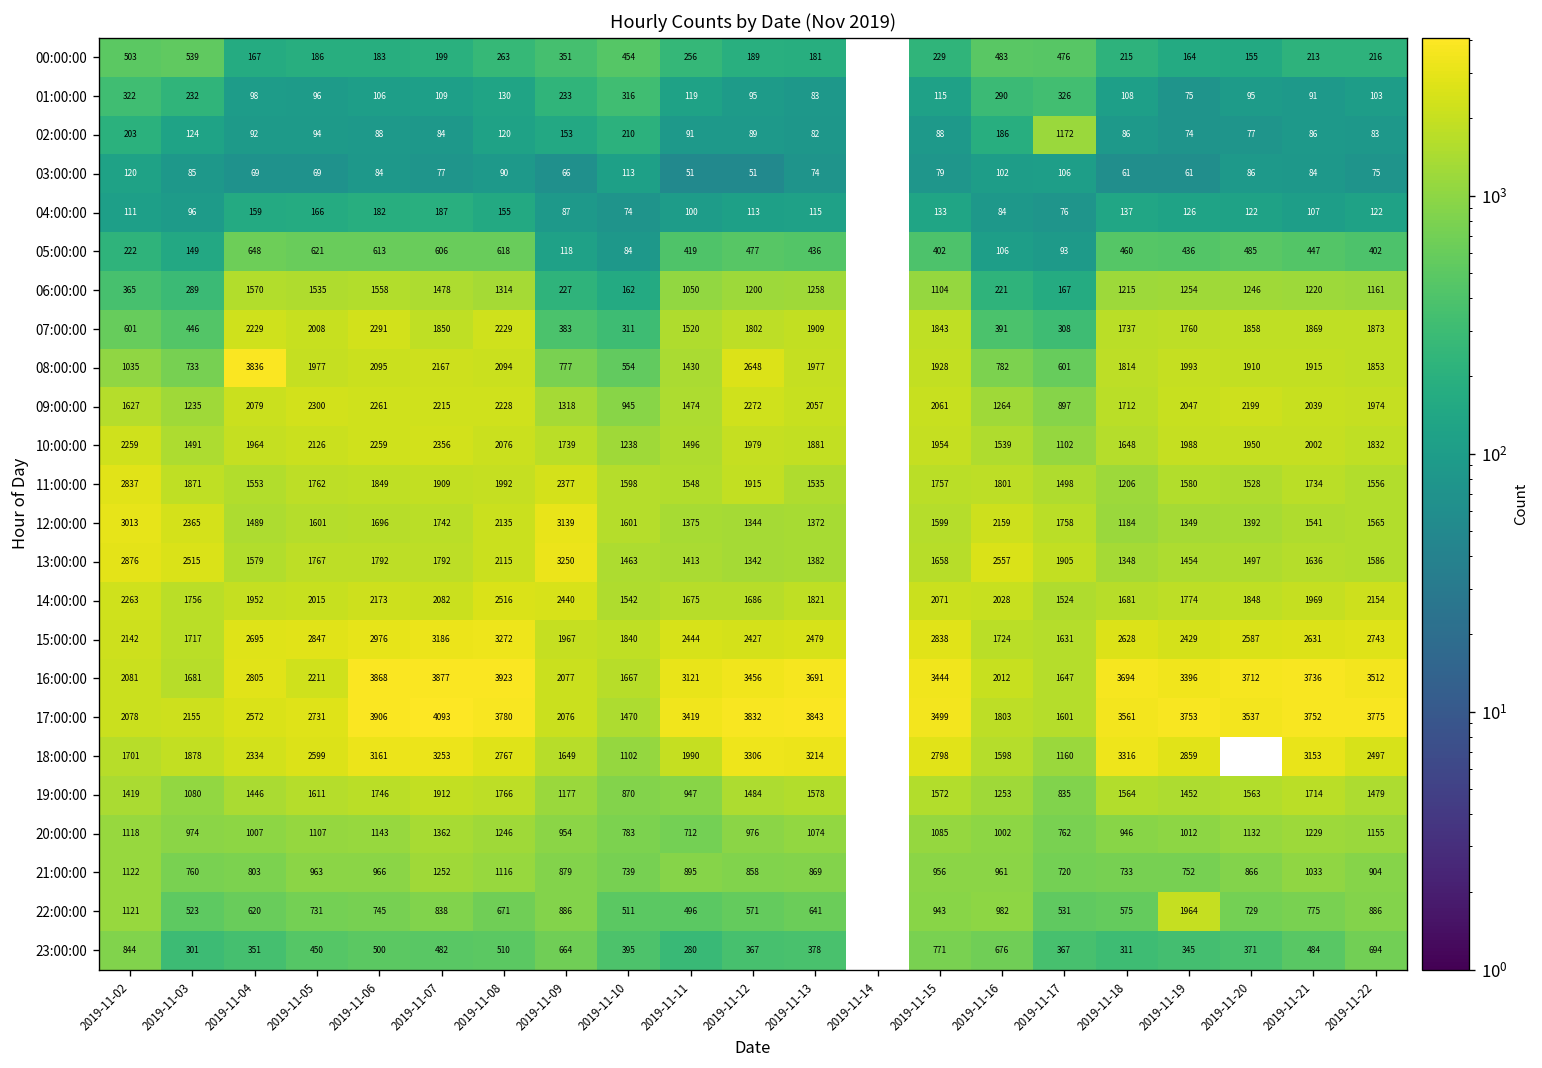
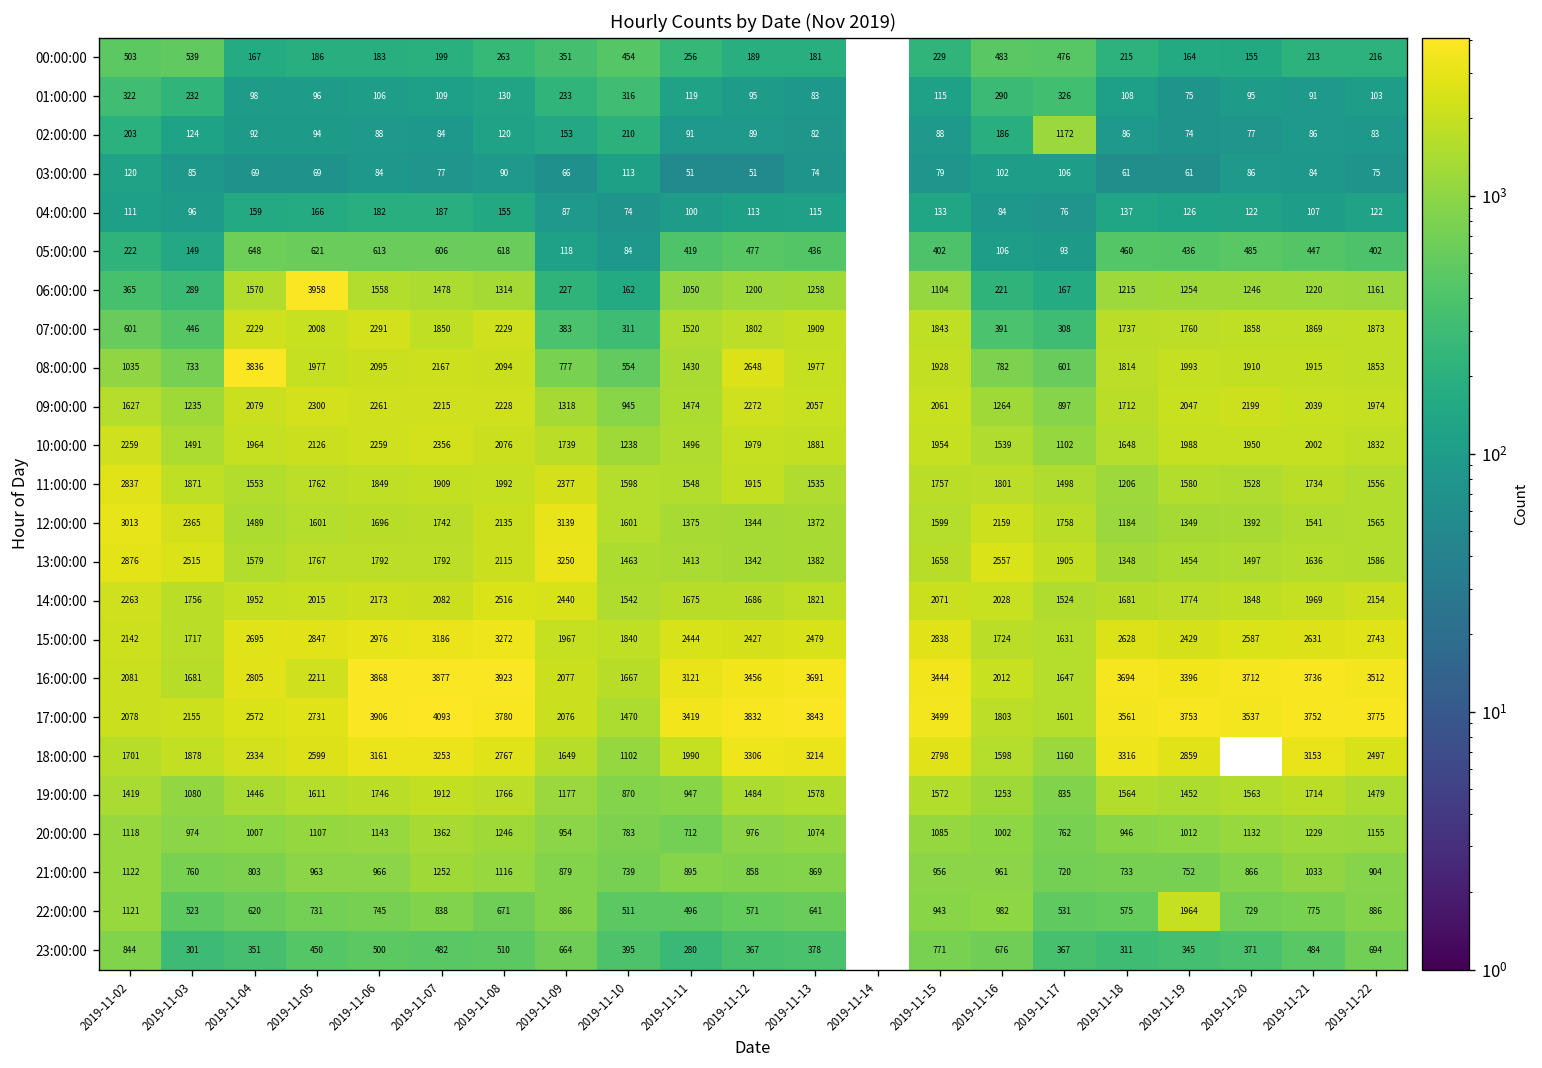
06:00:00, 2019-11-05: 1535 -> 3958
